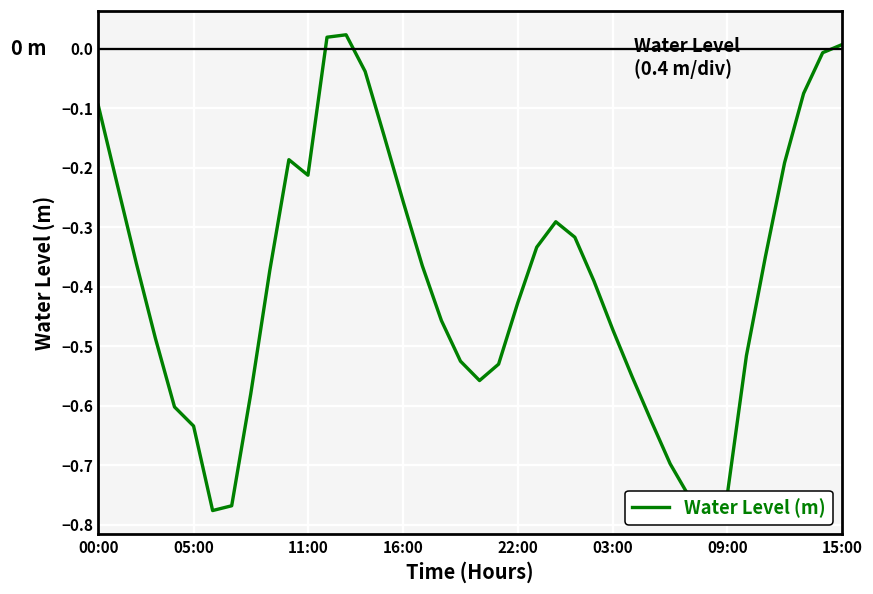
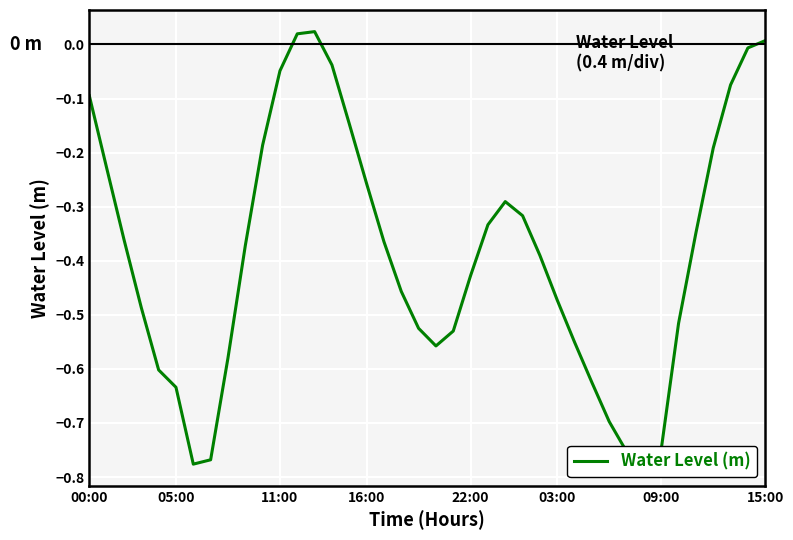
11:00: -0.21 -> -0.05
